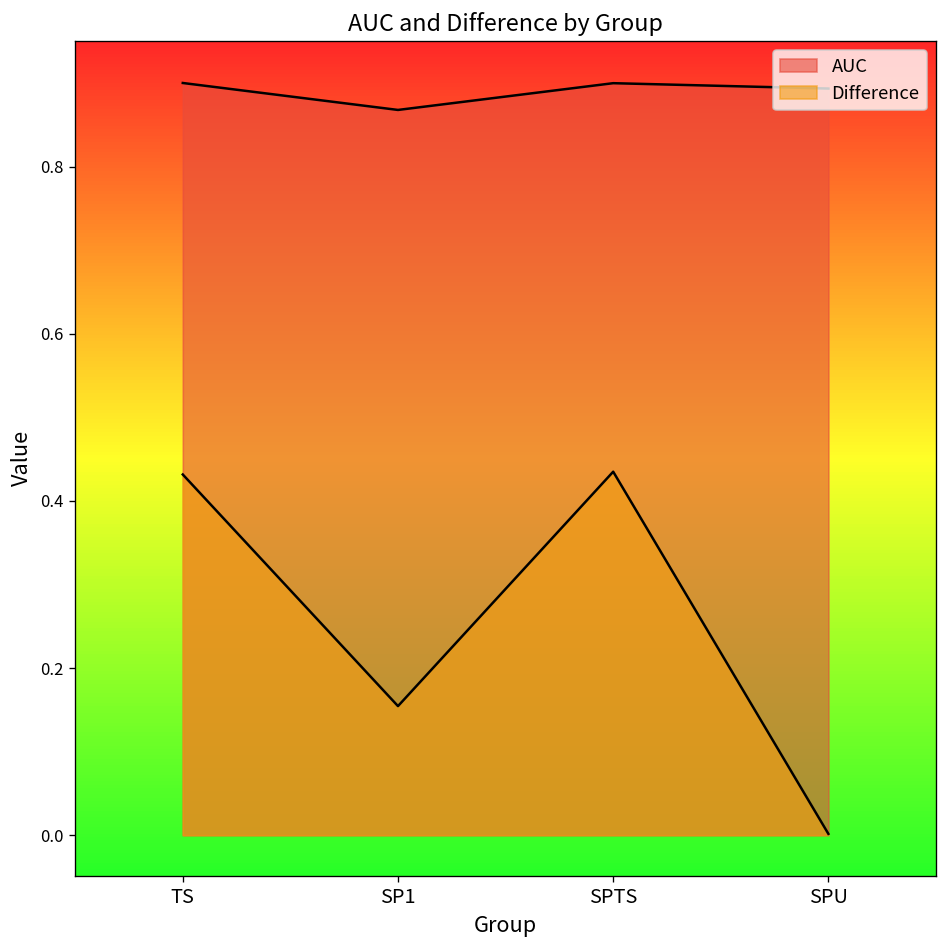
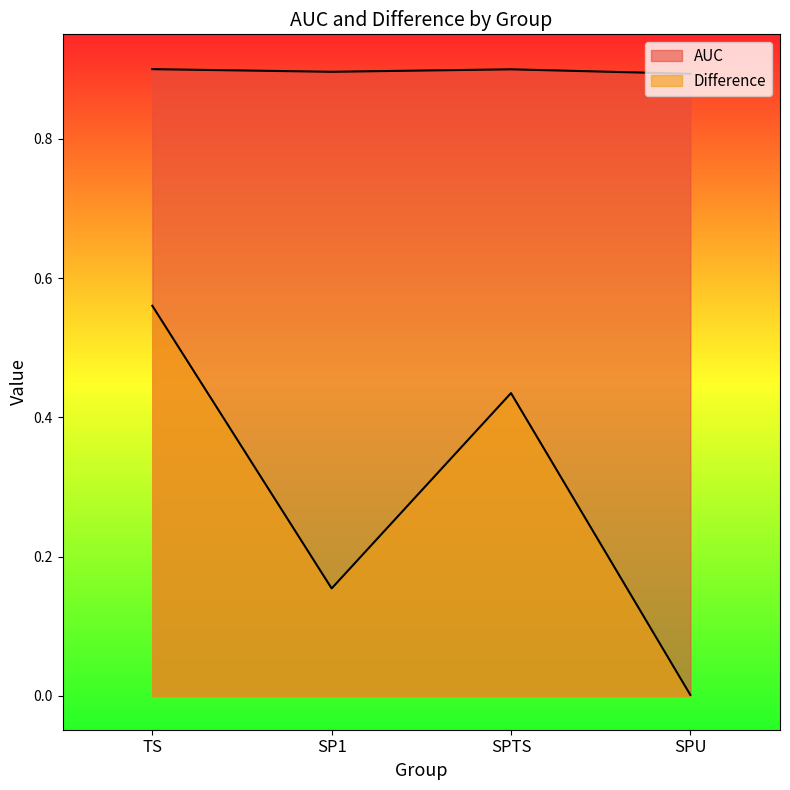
Difference, TS: 0.43 -> 0.56
AUC, SP1: 0.87 -> 0.90
